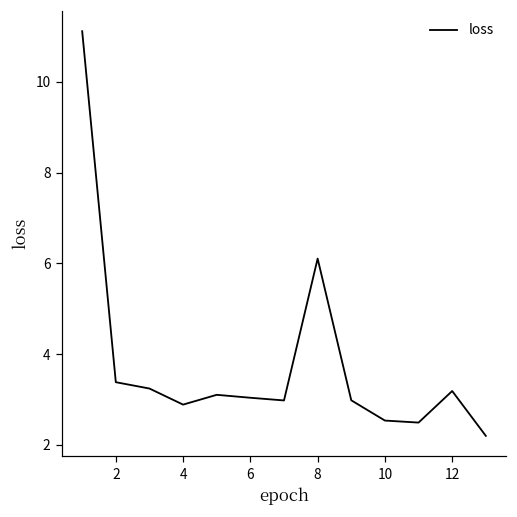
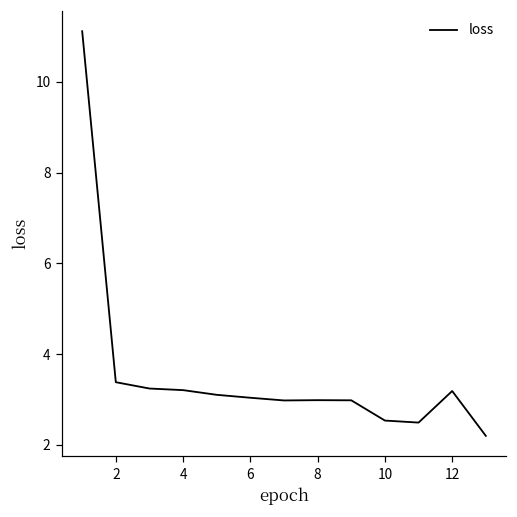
4: 2.9 -> 3.2
8: 6.1 -> 3.0
